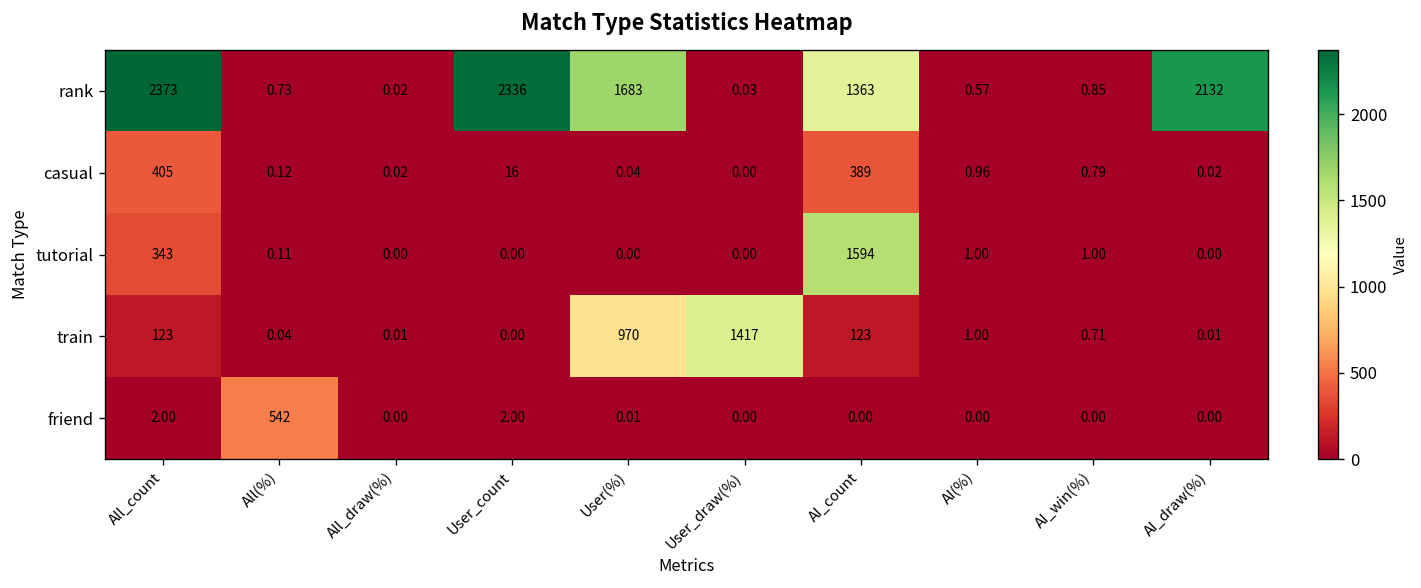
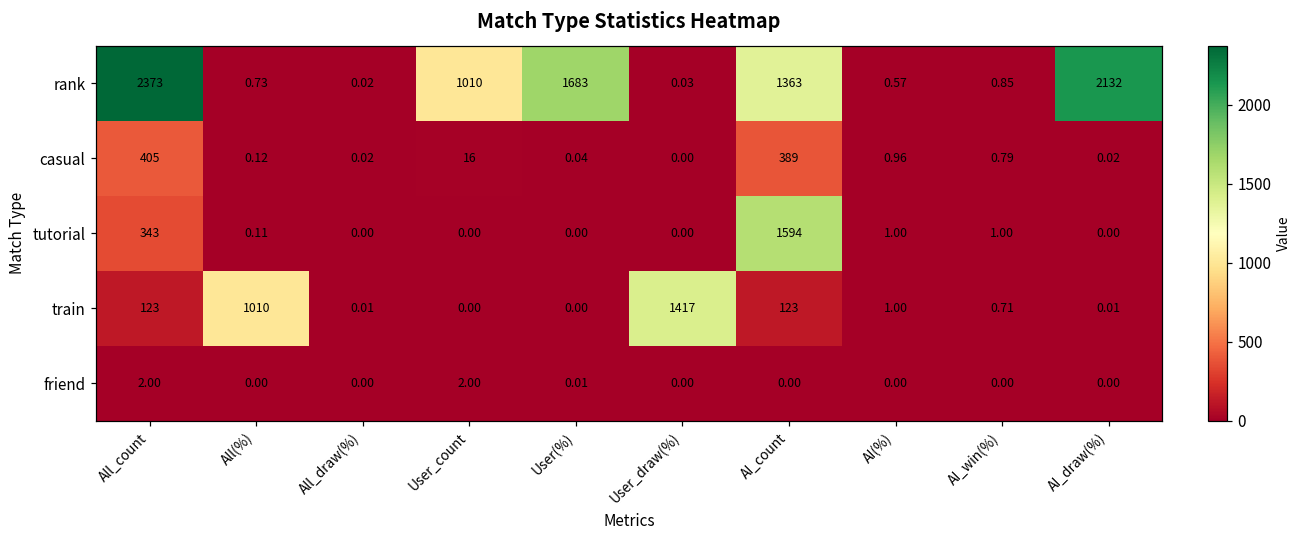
rank, User_count: 2336 -> 1010
train, All(%): 0.04 -> 1010
train, User(%): 970 -> 0.00
friend, All(%): 542 -> 0.00
